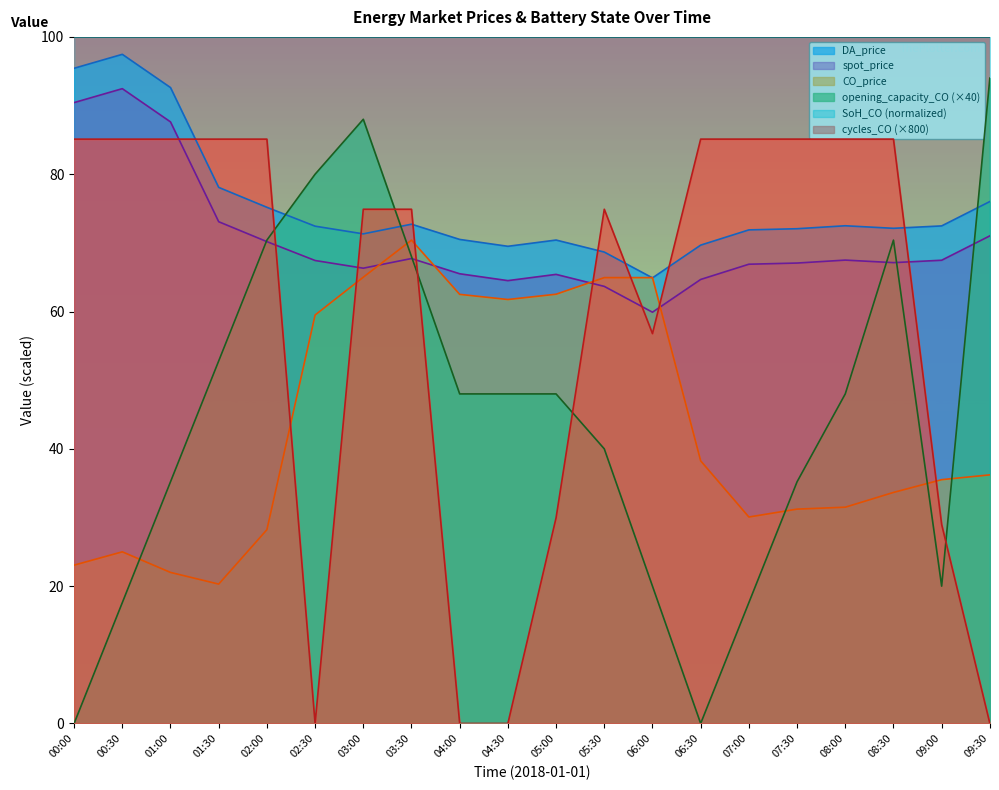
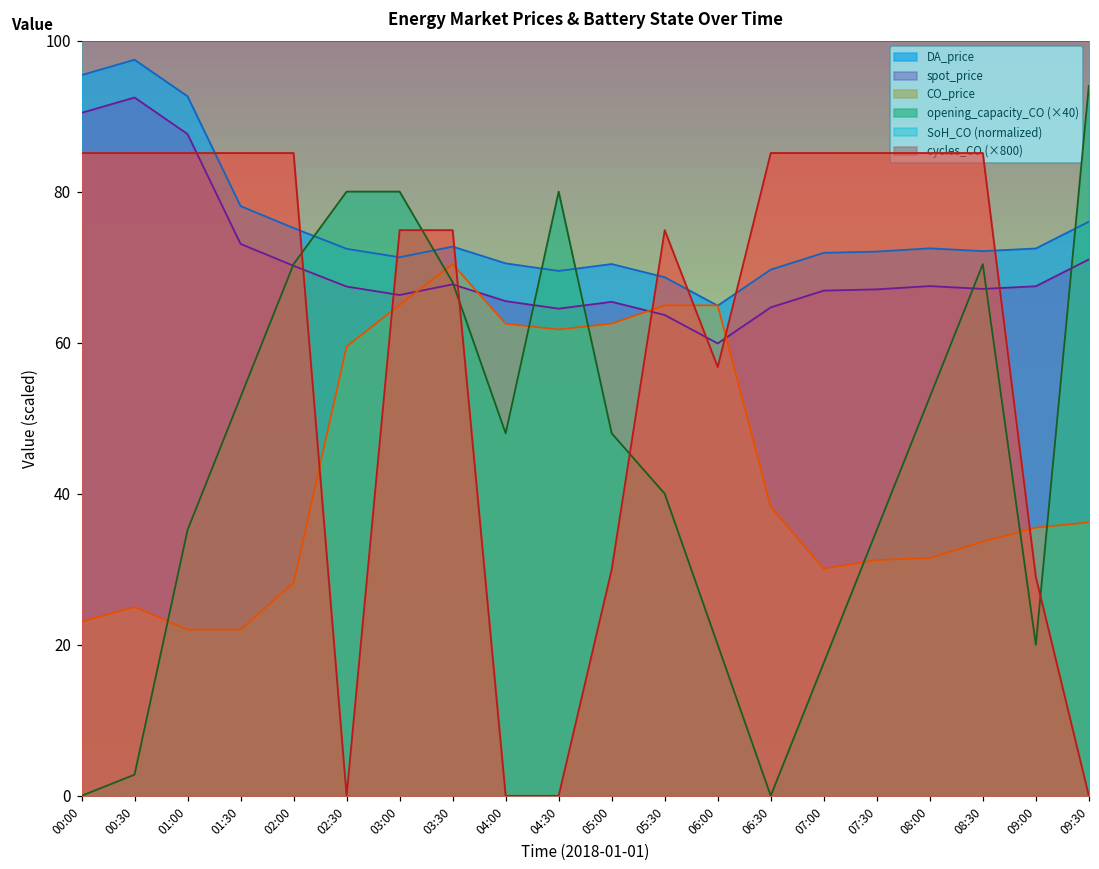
opening_capacity_CO (×40), 00:30: 18 -> 3
CO_price, 01:30: 20 -> 22
opening_capacity_CO (×40), 03:00: 88 -> 80
opening_capacity_CO (×40), 04:30: 48 -> 80
opening_capacity_CO (×40), 08:00: 48 -> 53
